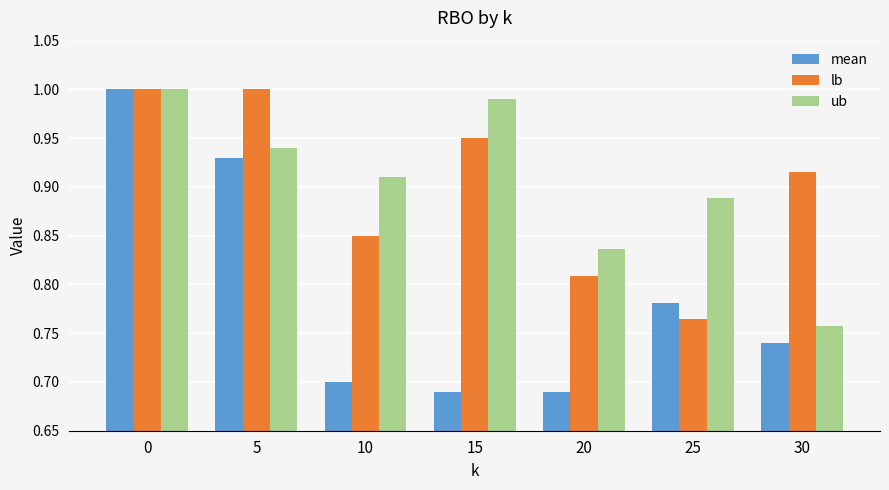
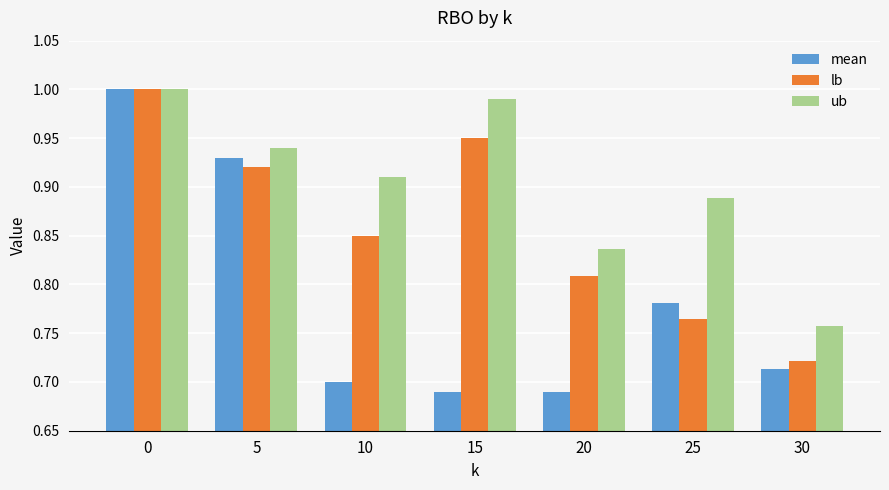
lb, 5: 1.00 -> 0.92
mean, 30: 0.74 -> 0.71
lb, 30: 0.92 -> 0.72
